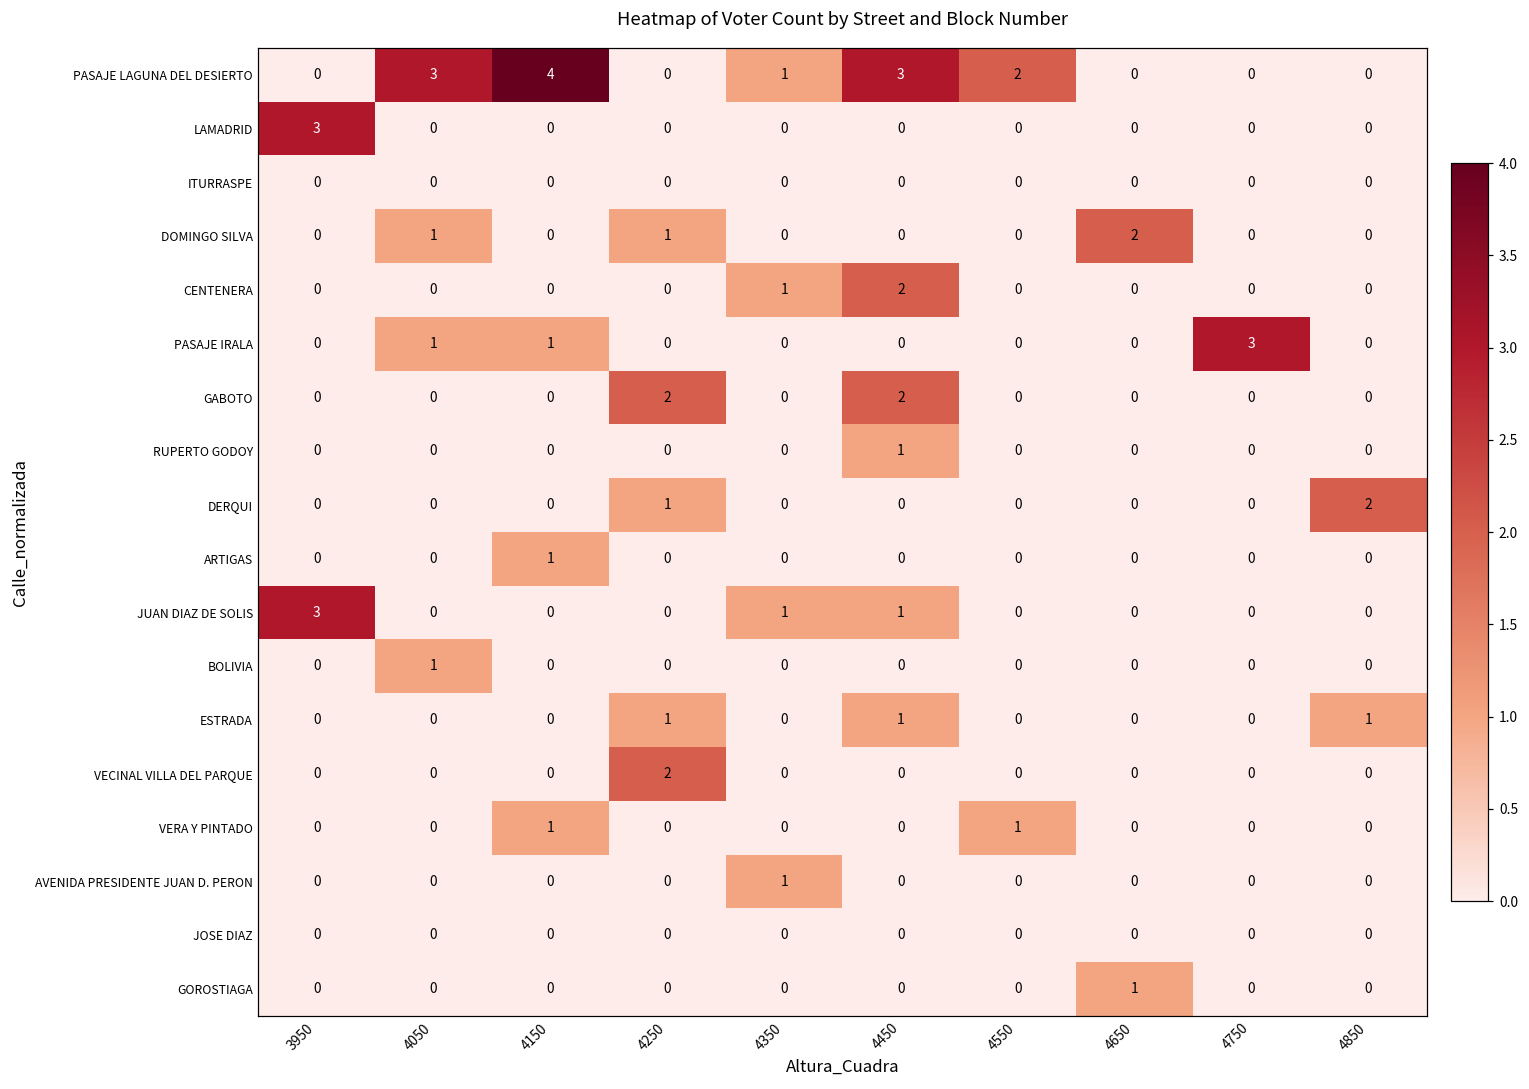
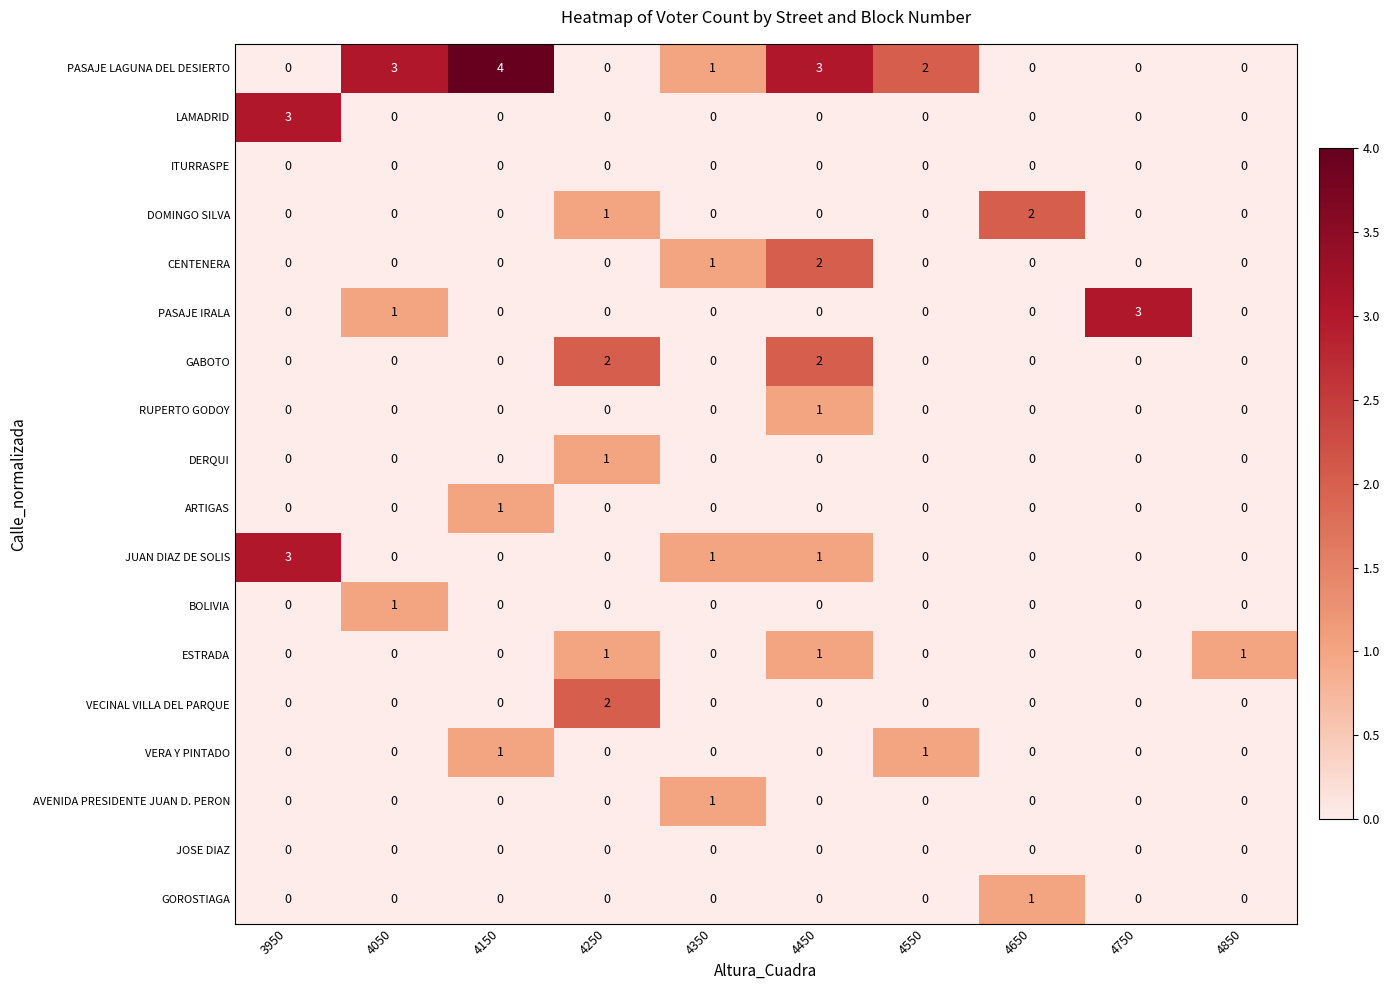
DOMINGO SILVA, 4050: 1 -> 0
PASAJE IRALA, 4150: 1 -> 0
DERQUI, 4850: 2 -> 0
